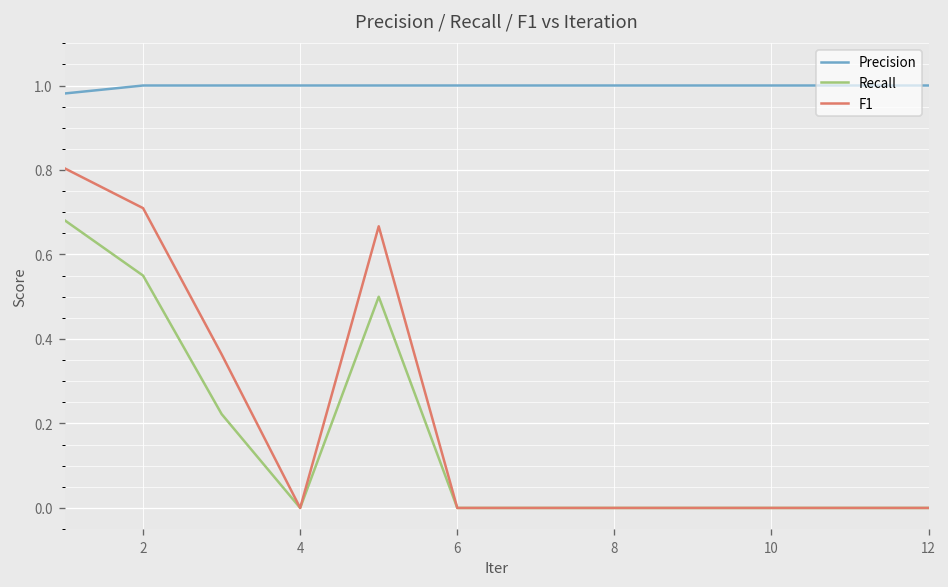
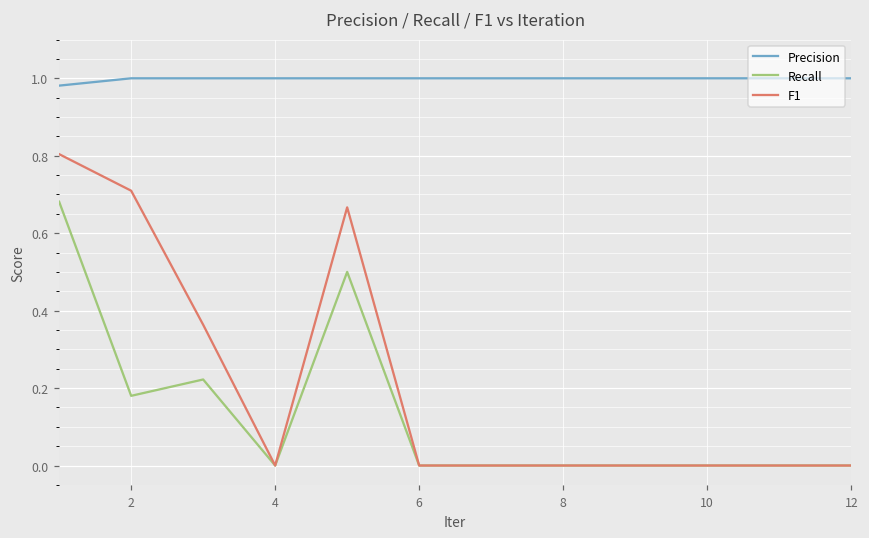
Recall, 2: 0.55 -> 0.18
